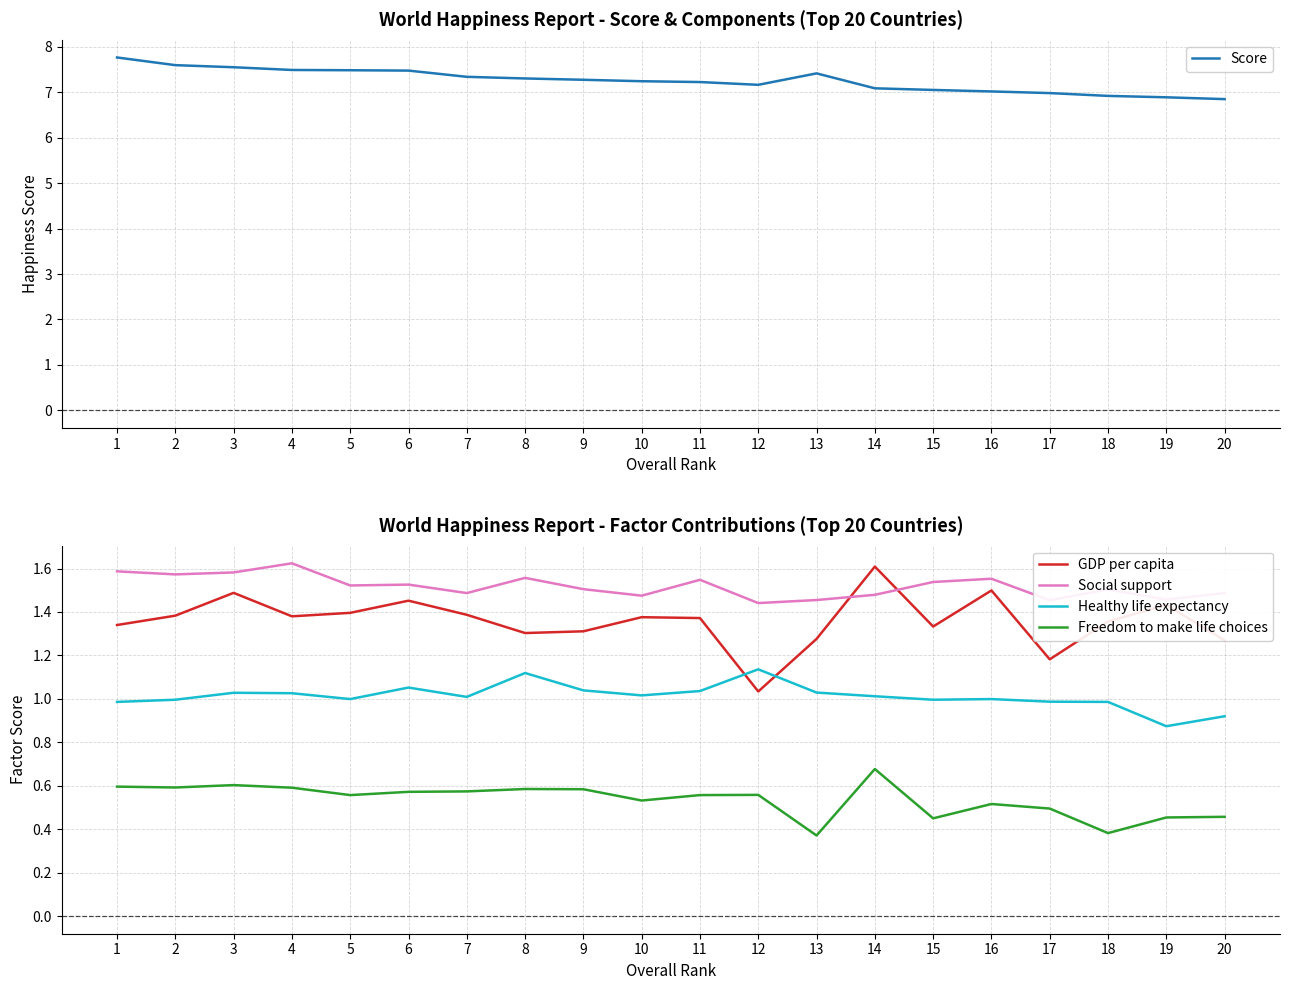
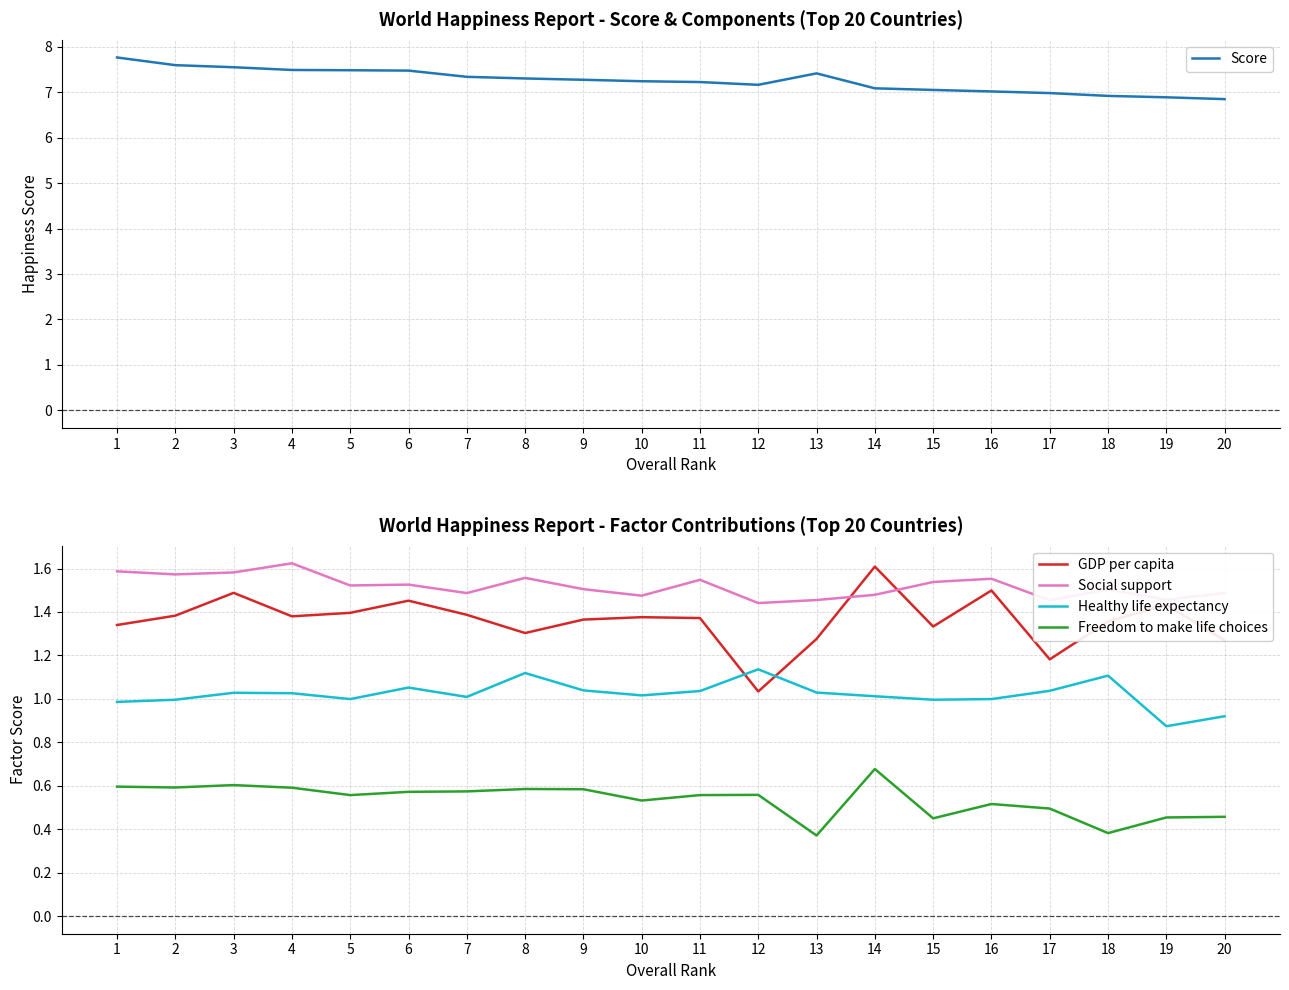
World Happiness Report - Factor Contributions (Top 20 Countries), GDP per capita, 9: 1.31 -> 1.37
World Happiness Report - Factor Contributions (Top 20 Countries), Healthy life expectancy, 17: 0.99 -> 1.04
World Happiness Report - Factor Contributions (Top 20 Countries), Healthy life expectancy, 18: 0.99 -> 1.11
